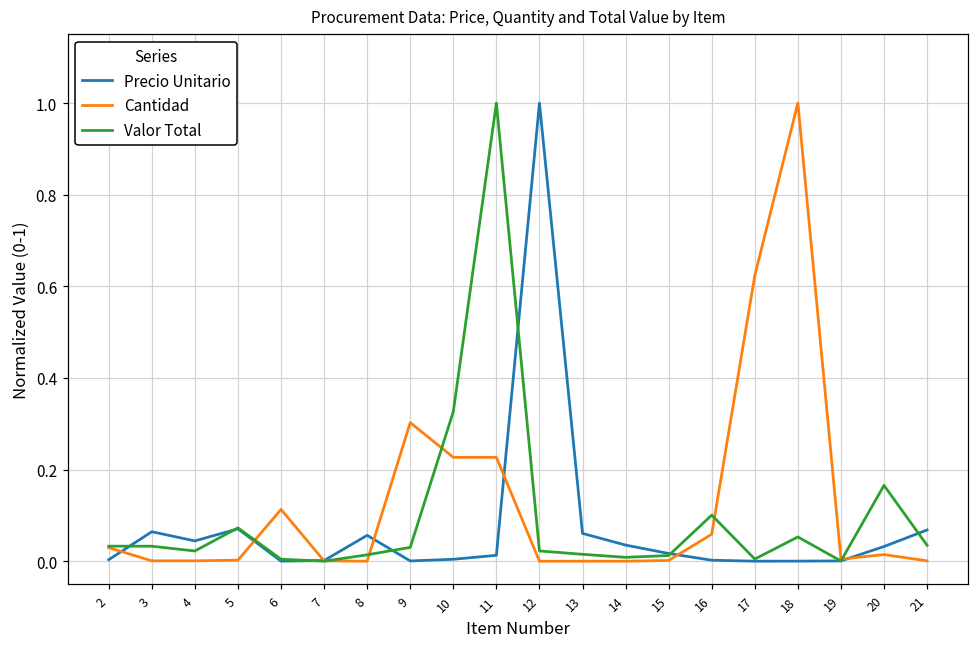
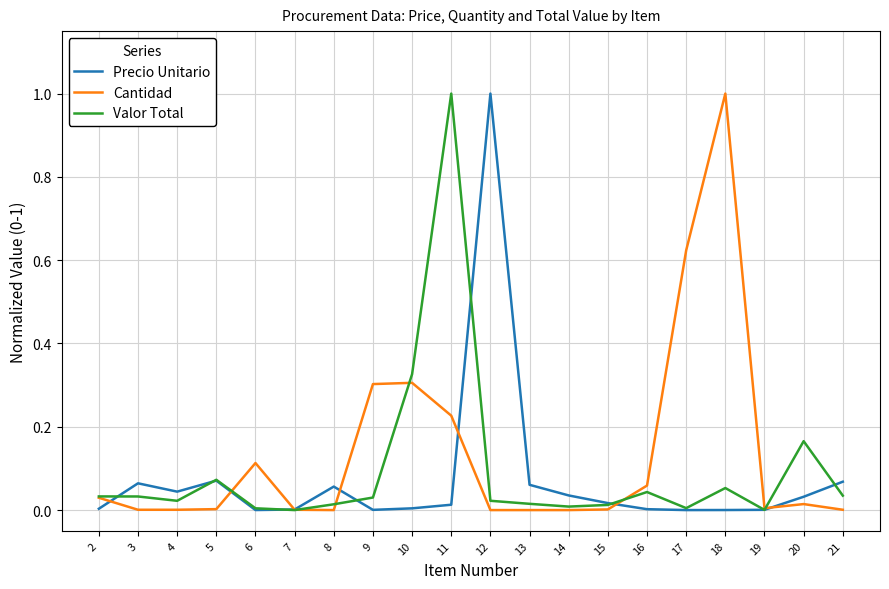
Cantidad, 10: 0.23 -> 0.31
Valor Total, 16: 0.10 -> 0.04
